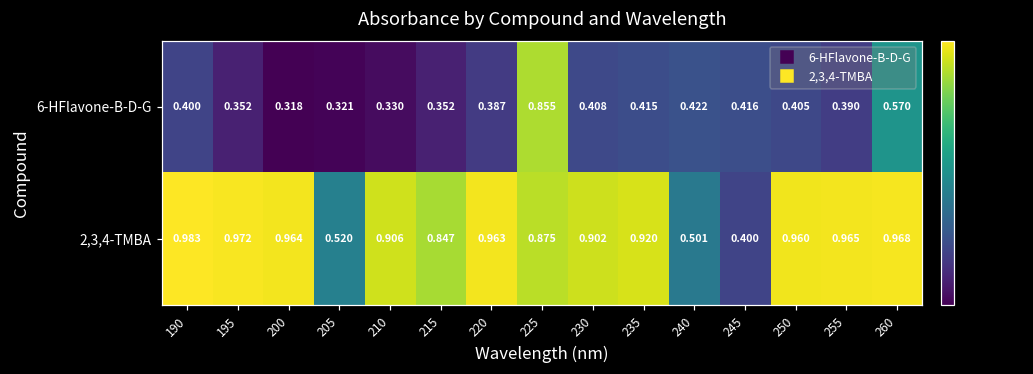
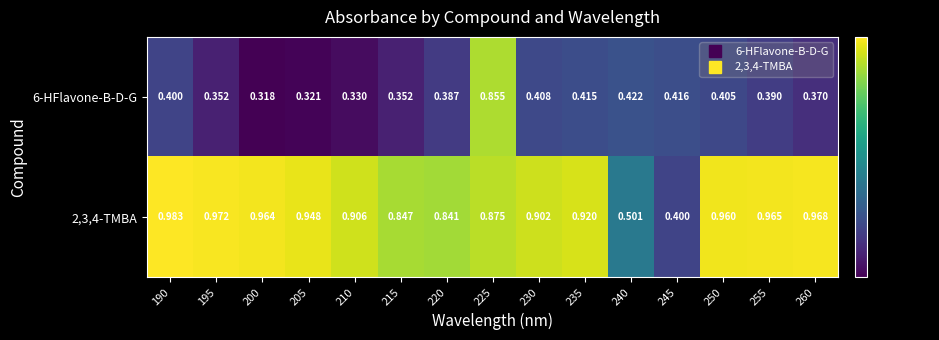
6-HFlavone-B-D-G, 260: 0.570 -> 0.370
2,3,4-TMBA, 205: 0.520 -> 0.948
2,3,4-TMBA, 220: 0.963 -> 0.841
